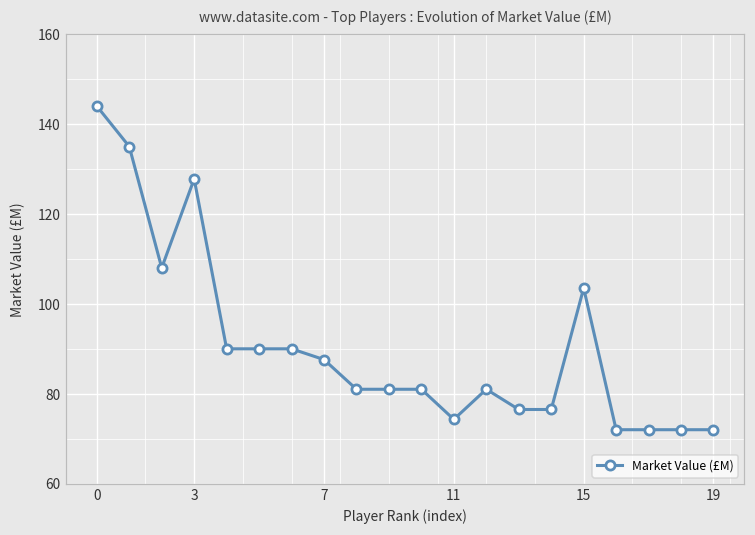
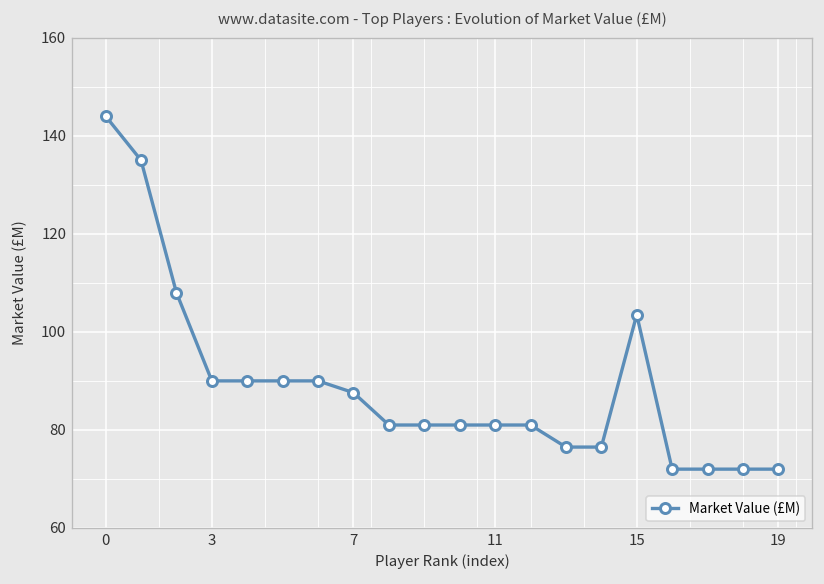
3: 128 -> 90
11: 74 -> 81
